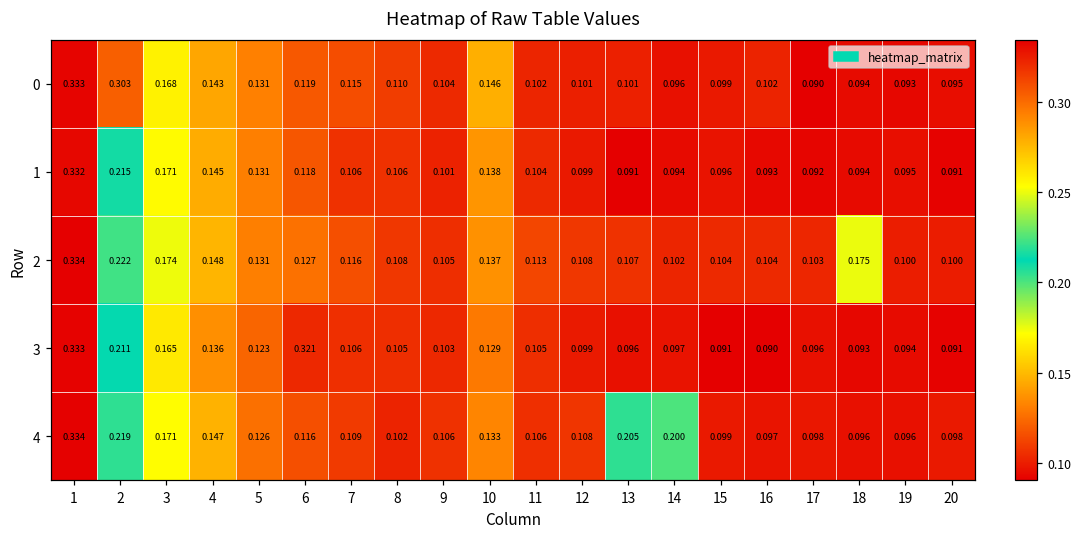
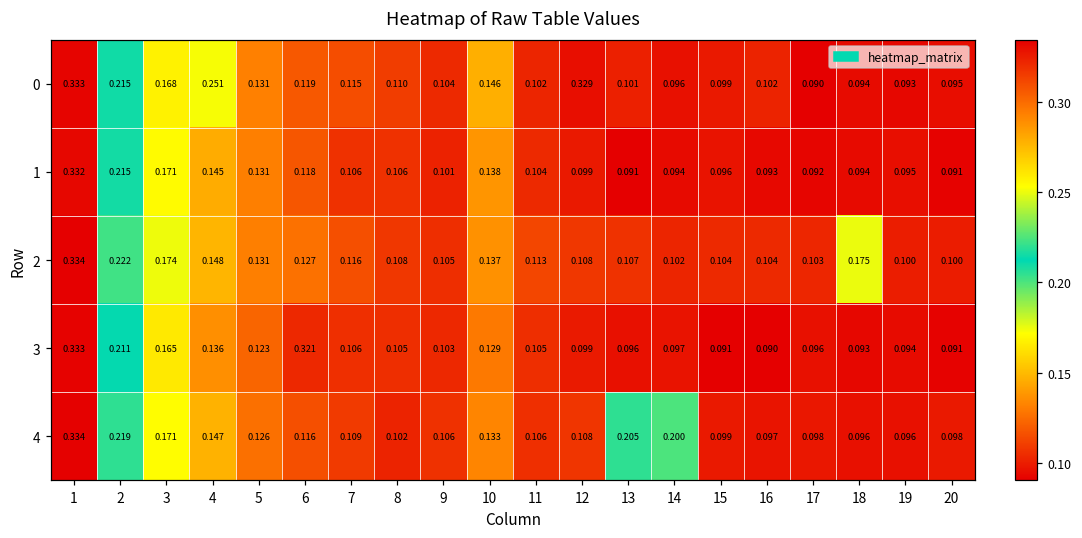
0, 2: 0.303 -> 0.215
0, 4: 0.143 -> 0.251
0, 12: 0.101 -> 0.329
